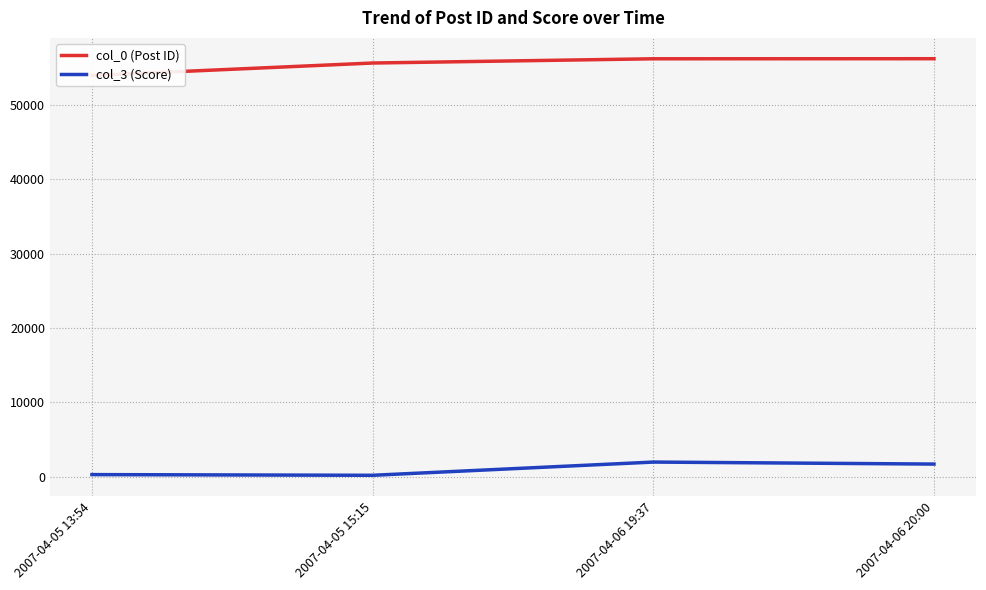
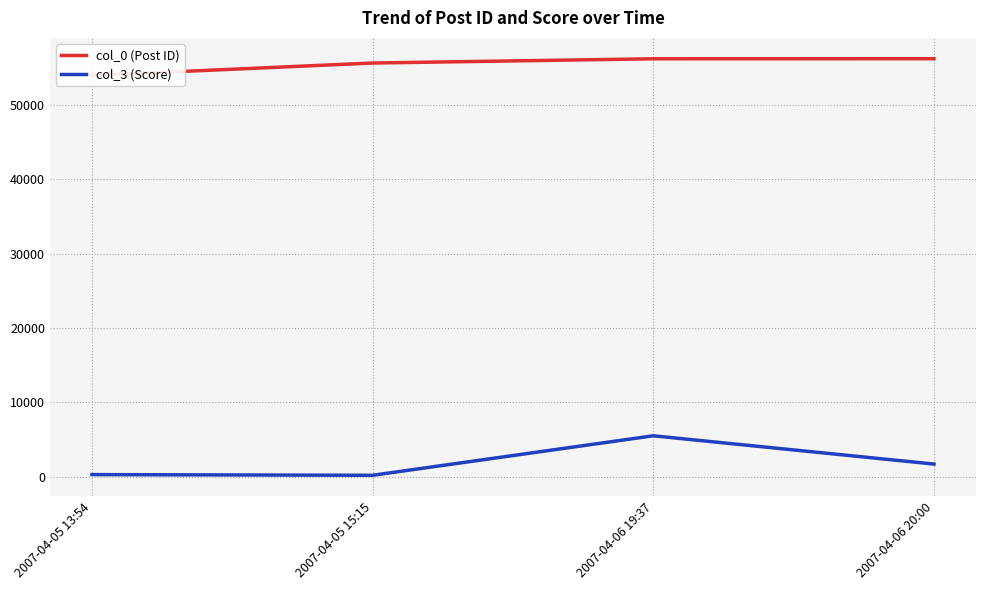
col_3 (Score), 2007-04-06 19:37: 2000 -> 5000
